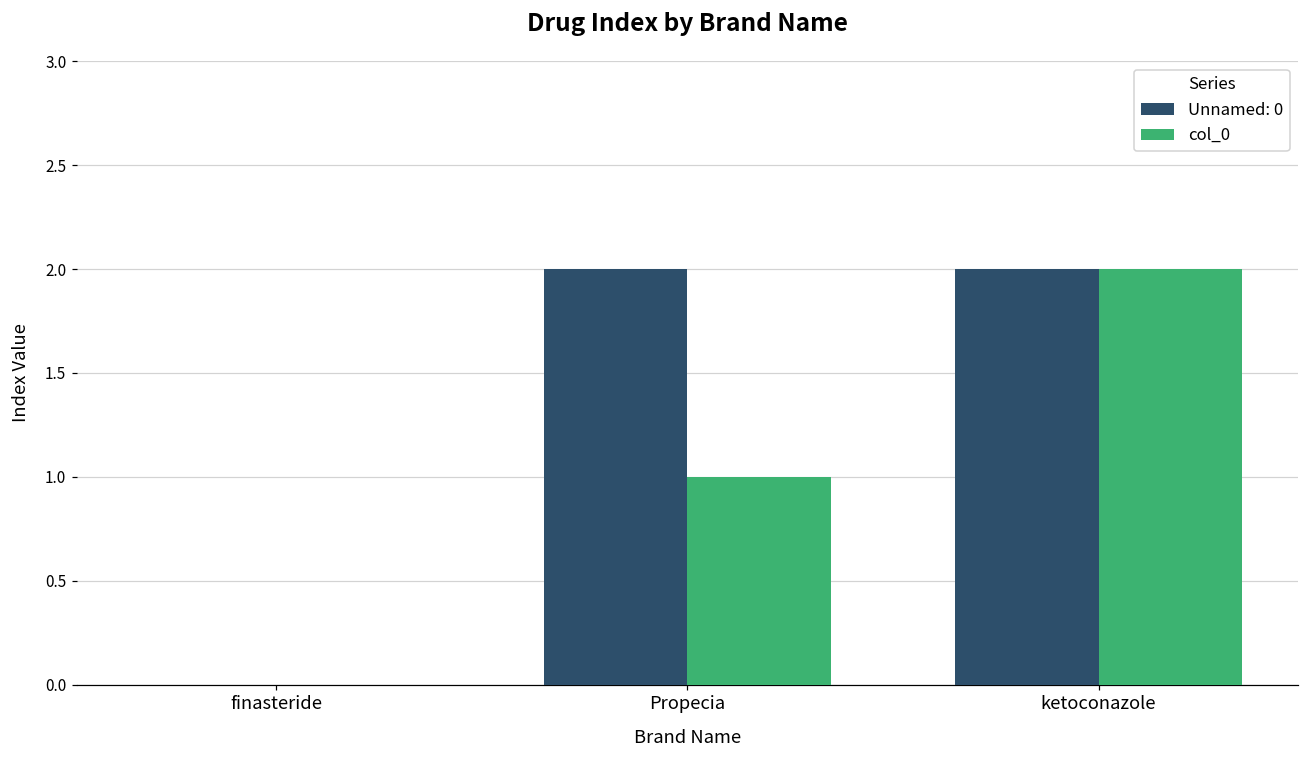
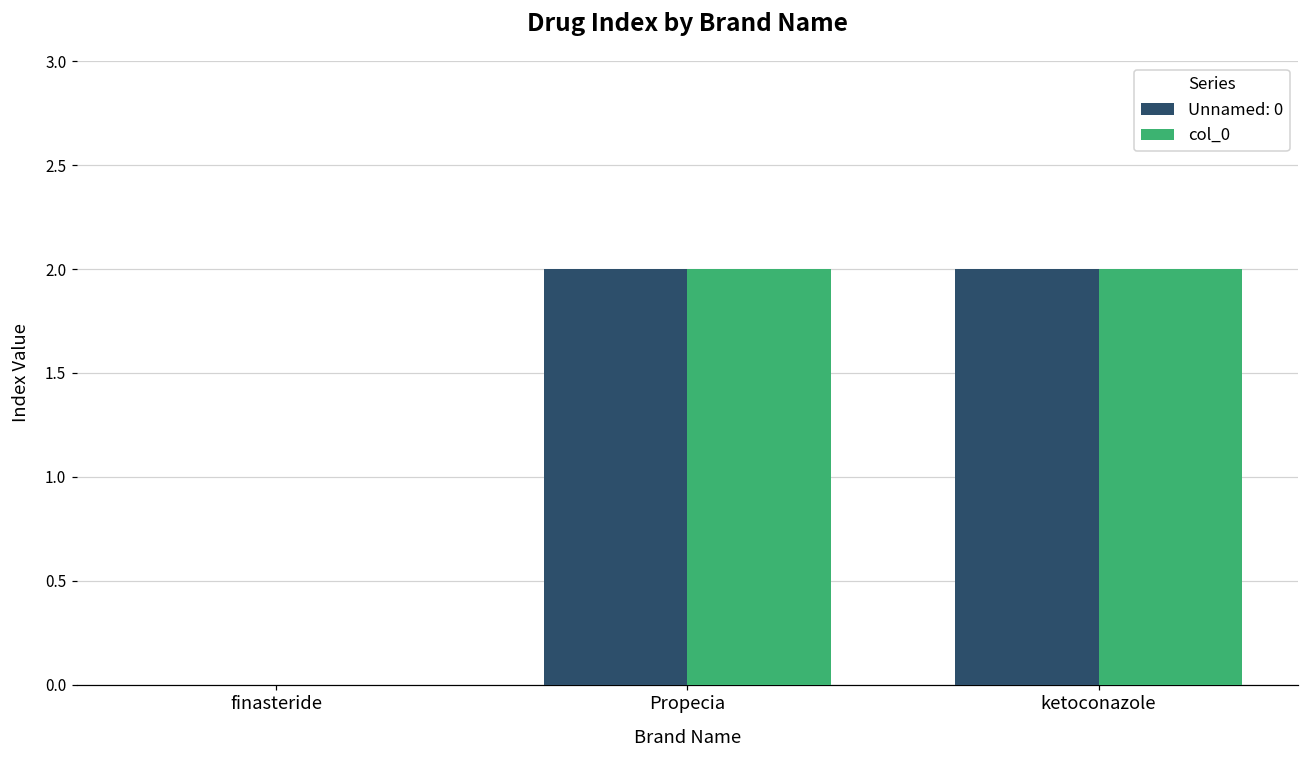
col_0, Propecia: 1 -> 2
